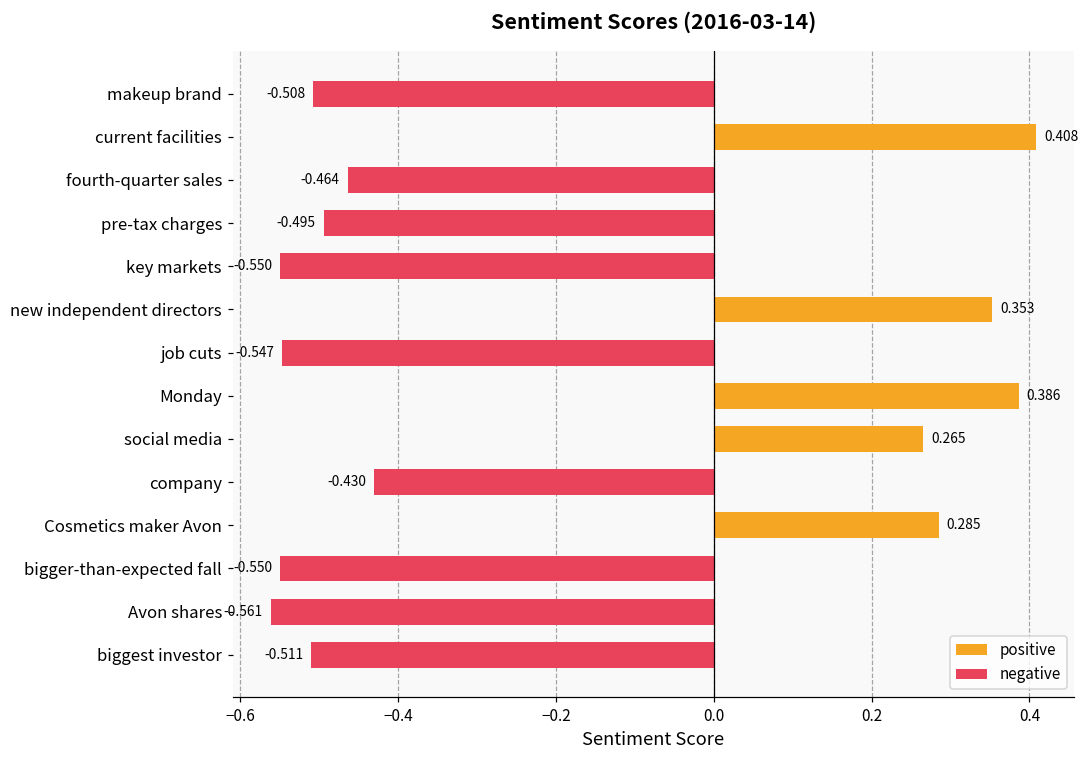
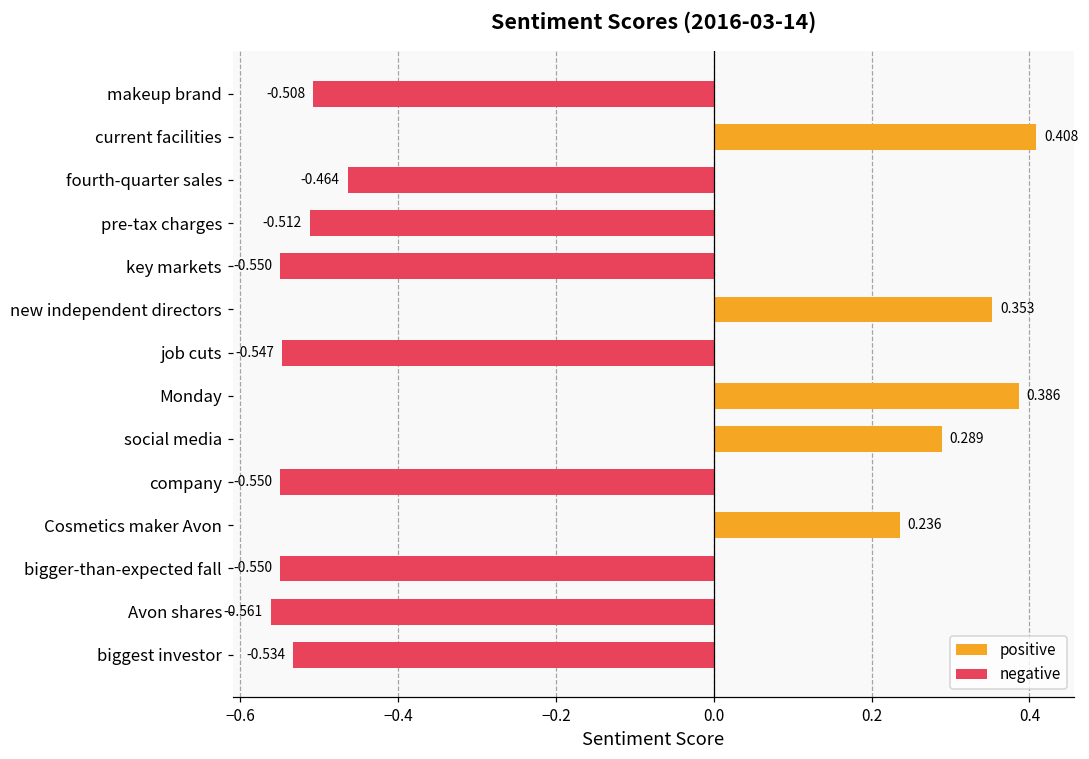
negative, pre-tax charges: -0.495 -> -0.512
positive, social media: 0.265 -> 0.289
negative, company: -0.430 -> -0.550
positive, Cosmetics maker Avon: 0.285 -> 0.236
negative, biggest investor: -0.511 -> -0.534
